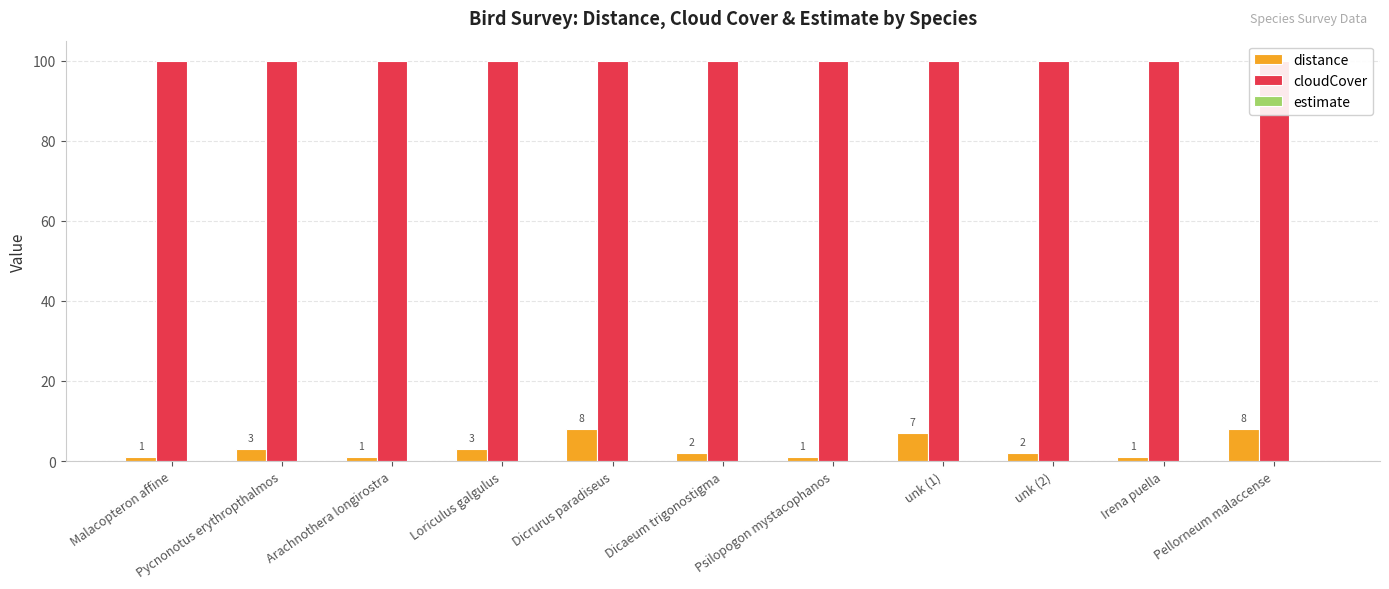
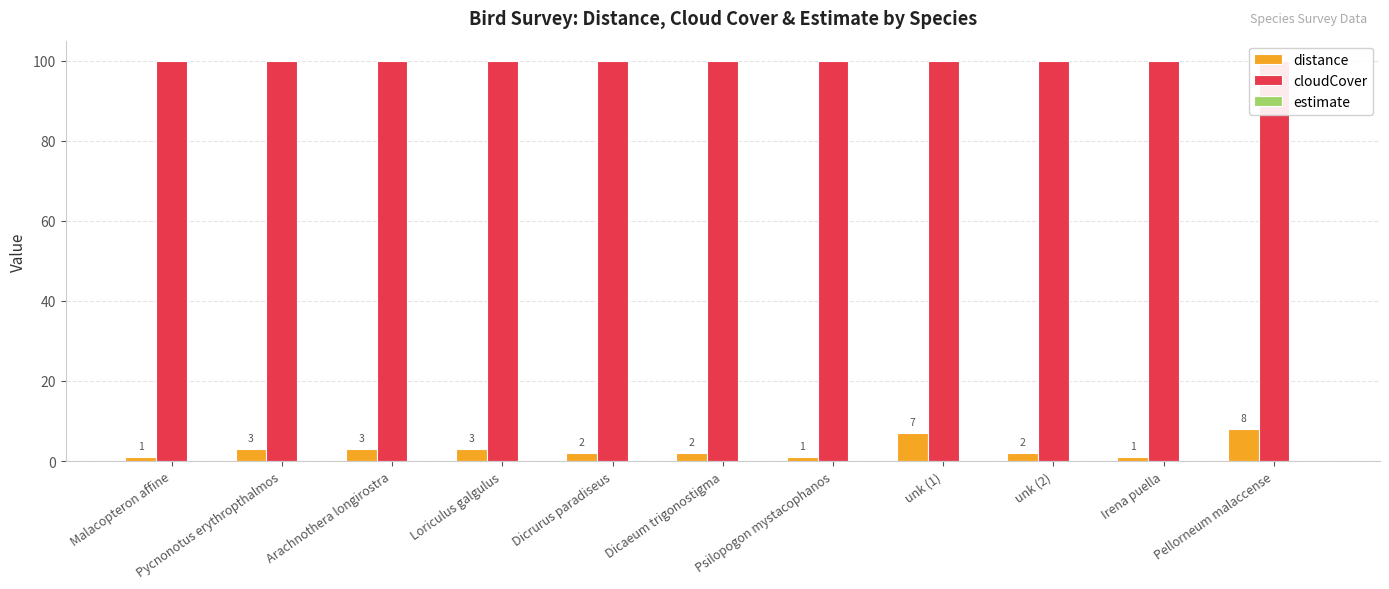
distance, Arachnothera longirostra: 1 -> 3
distance, Dicrurus paradiseus: 8 -> 2
